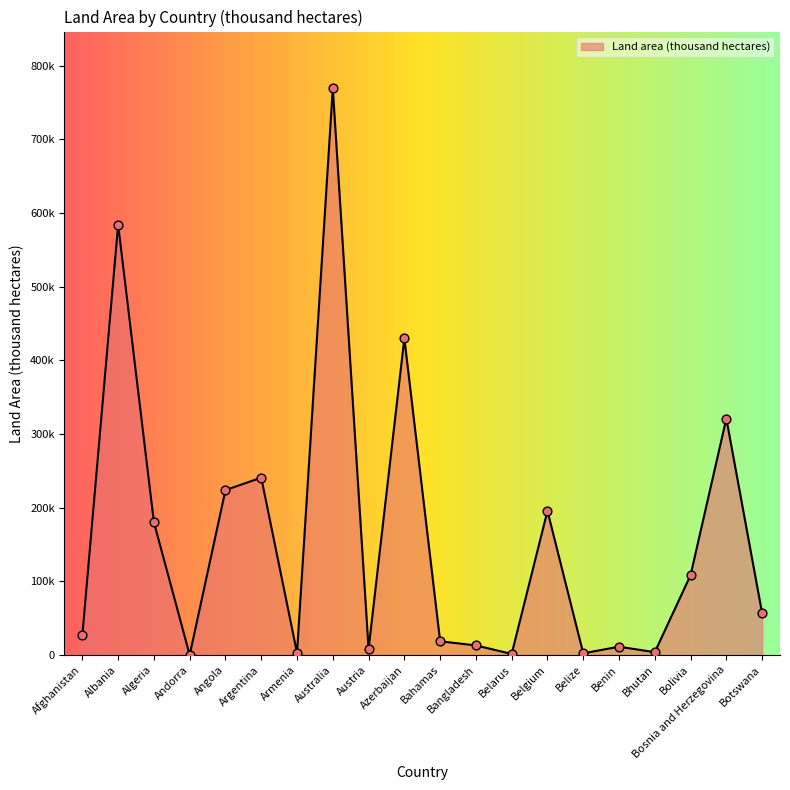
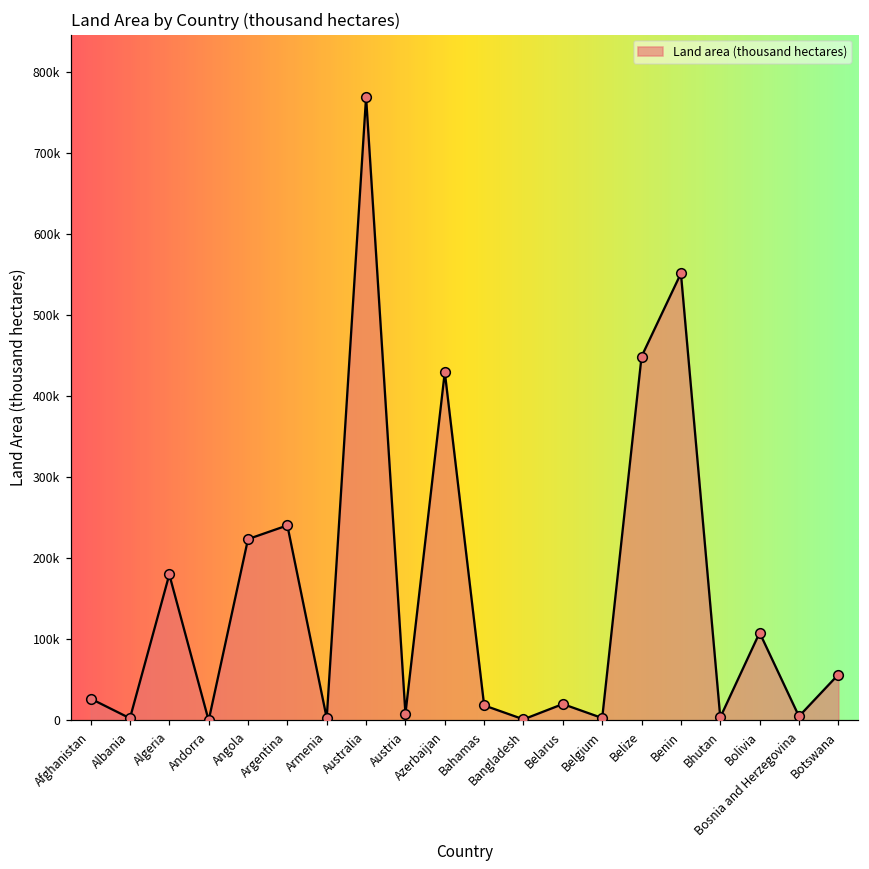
Albania: 580000 -> 0
Bangladesh: 10000 -> 0
Belarus: 0 -> 20000
Belgium: 200000 -> 0
Belize: 0 -> 450000
Benin: 10000 -> 550000
Bosnia and Herzegovina: 320000 -> 10000
